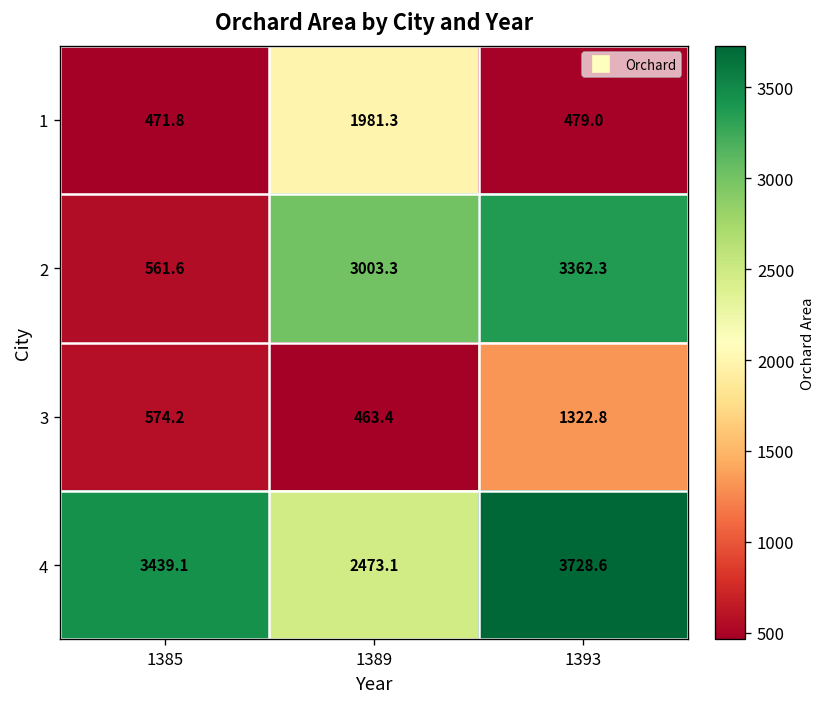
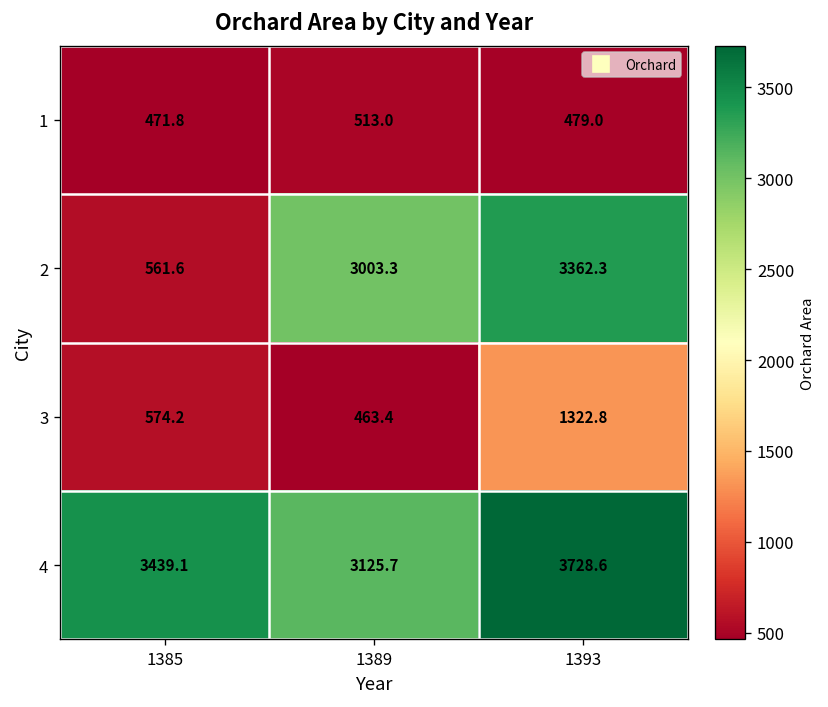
1, 1389: 1981.3 -> 513.0
4, 1389: 2473.1 -> 3125.7
